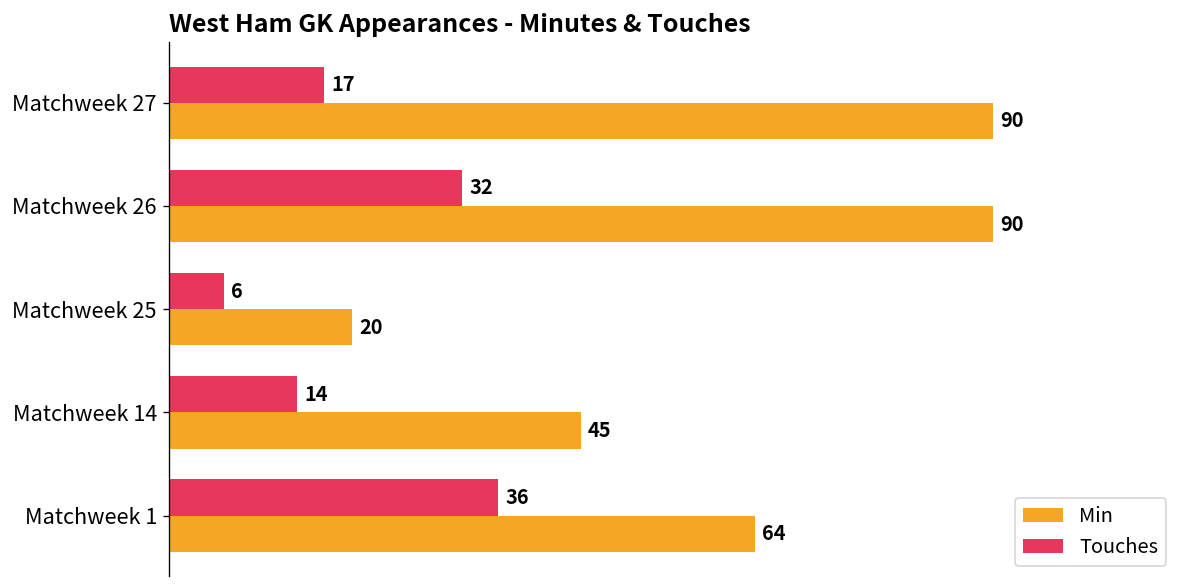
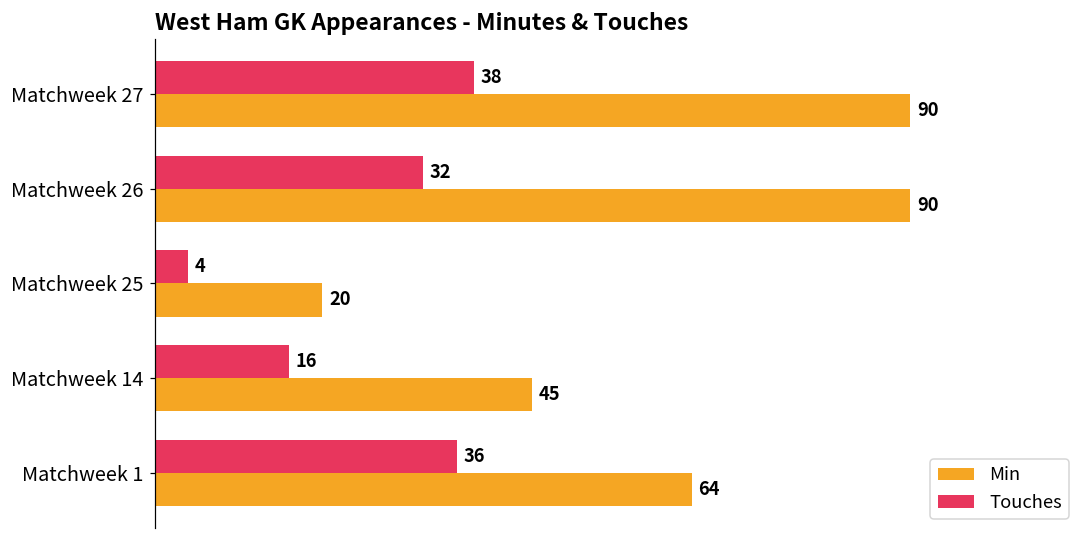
Touches, Matchweek 27: 17 -> 38
Touches, Matchweek 25: 6 -> 4
Touches, Matchweek 14: 14 -> 16
